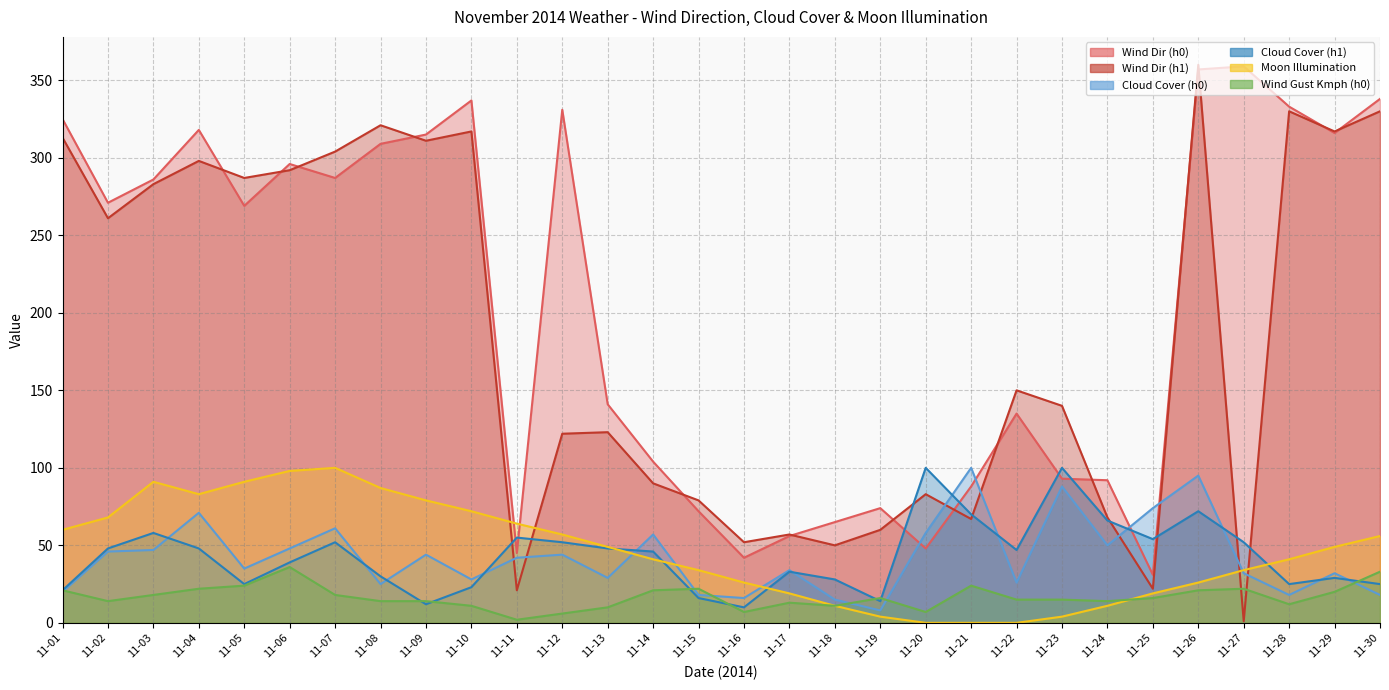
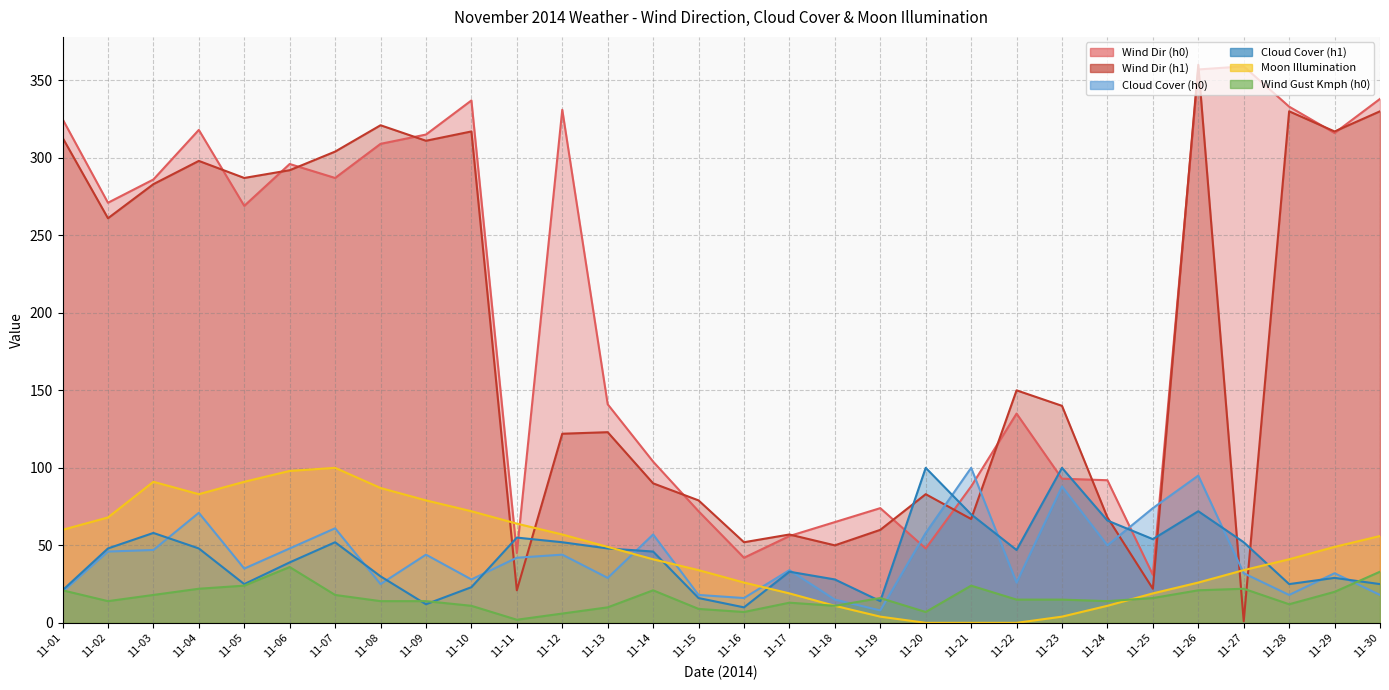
Wind Gust Kmph (h0), 11-15: 22 -> 9
